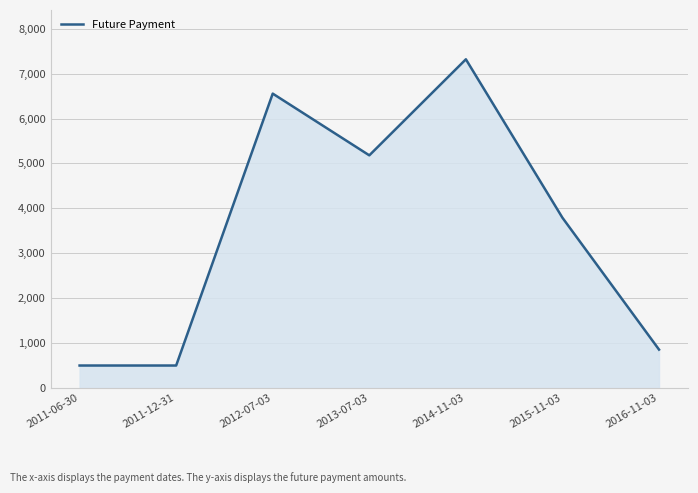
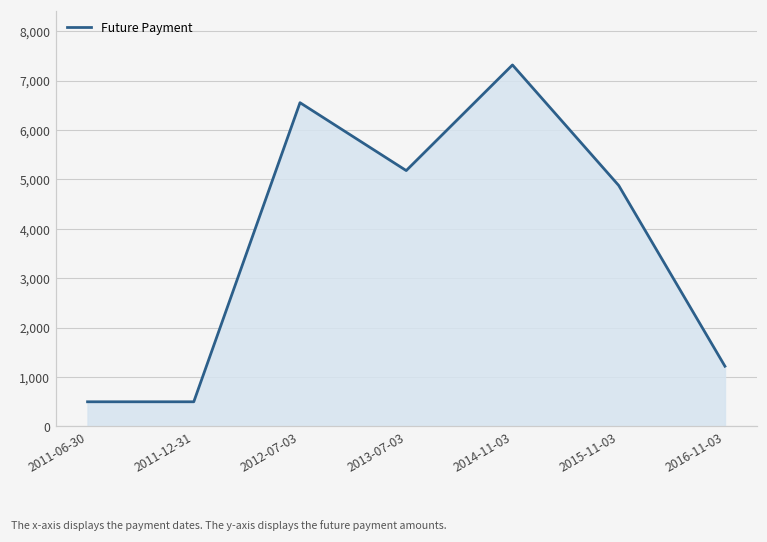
2015-11-03: 3,800 -> 4,900
2016-11-03: 900 -> 1,200
